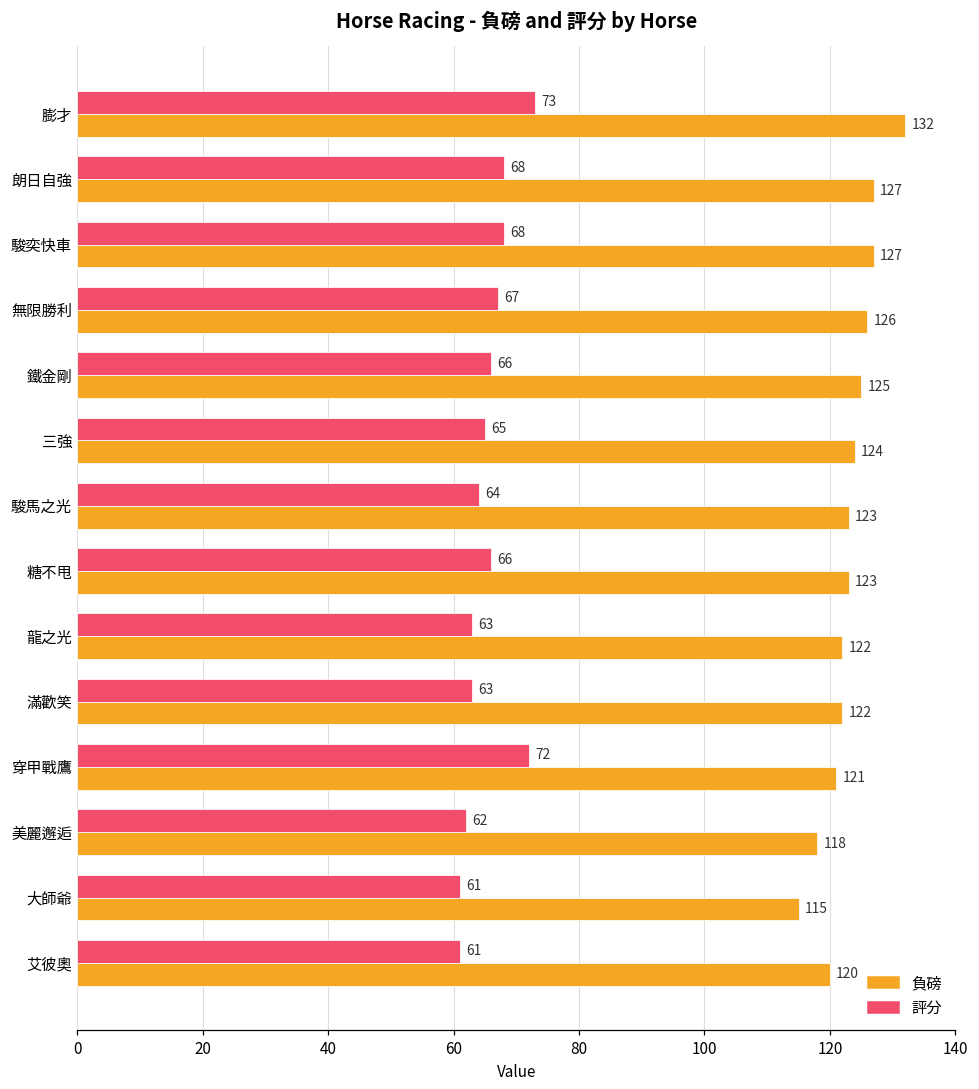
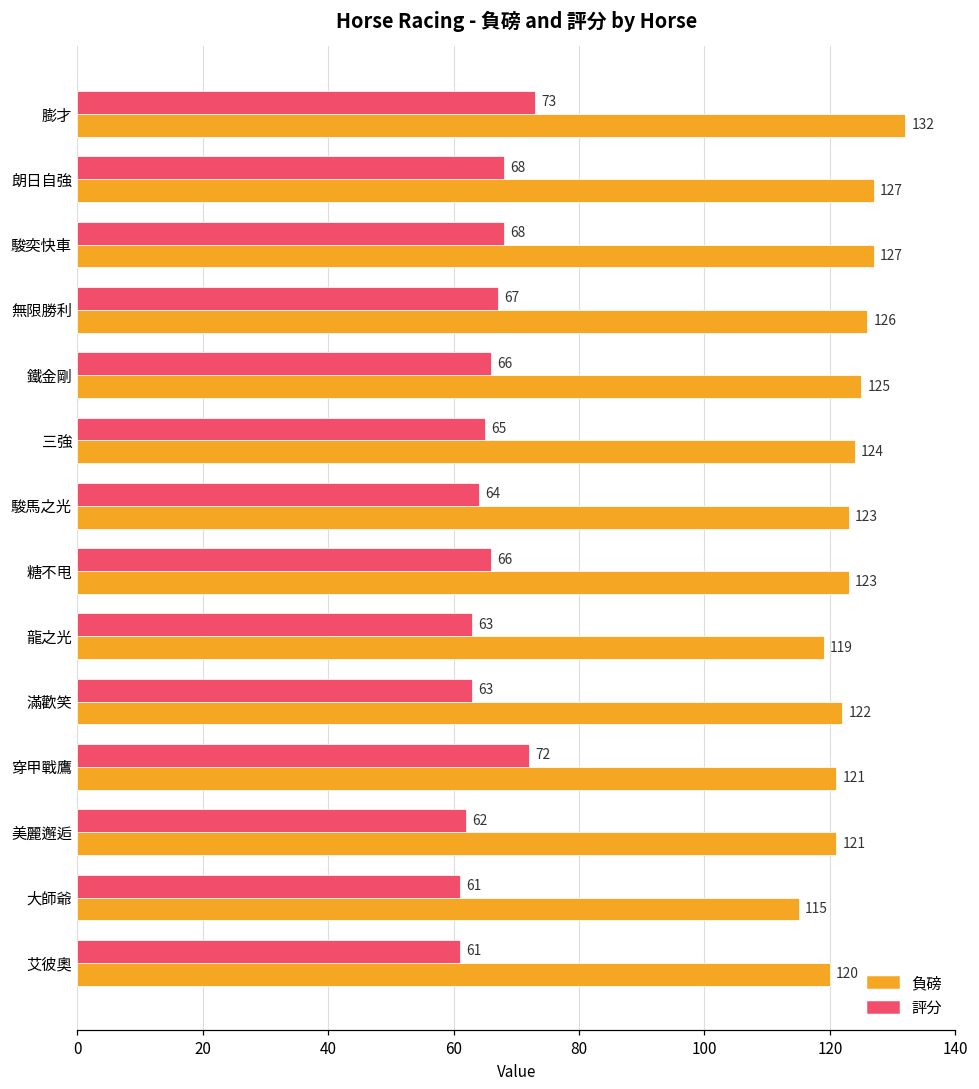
負磅, 龍之光: 122 -> 119
負磅, 美麗邂逅: 118 -> 121
